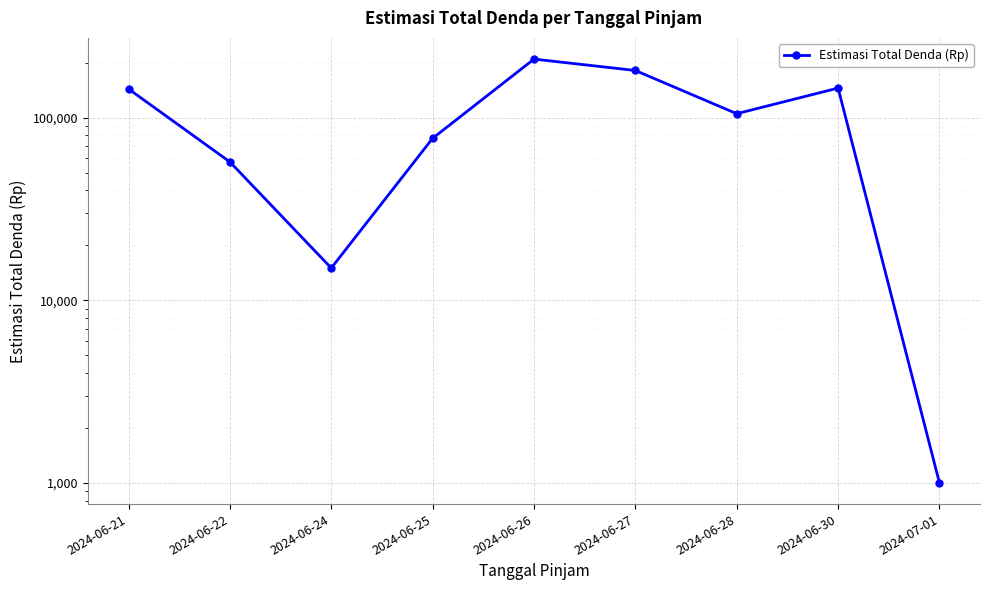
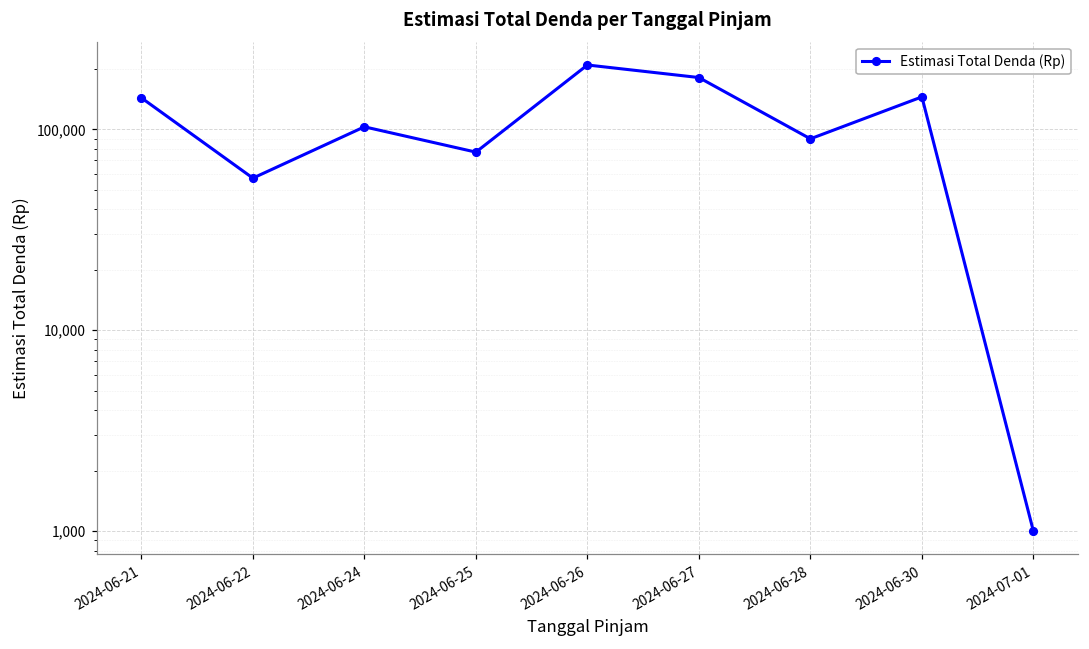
2024-06-24: 15,000 -> 100,000
2024-06-28: 110,000 -> 90,000
